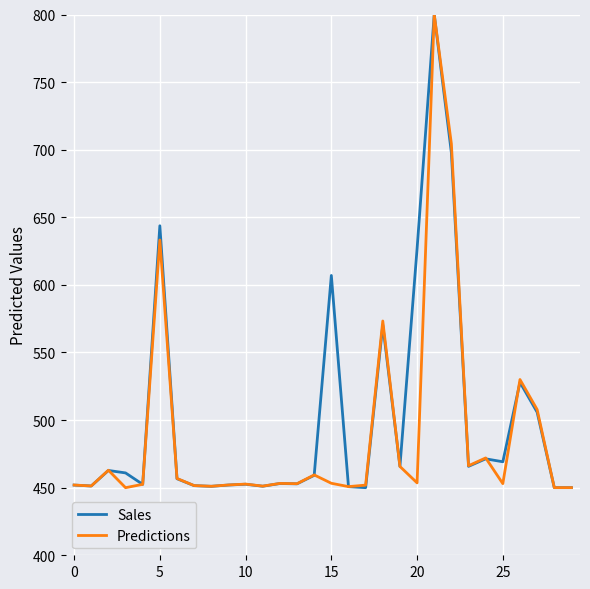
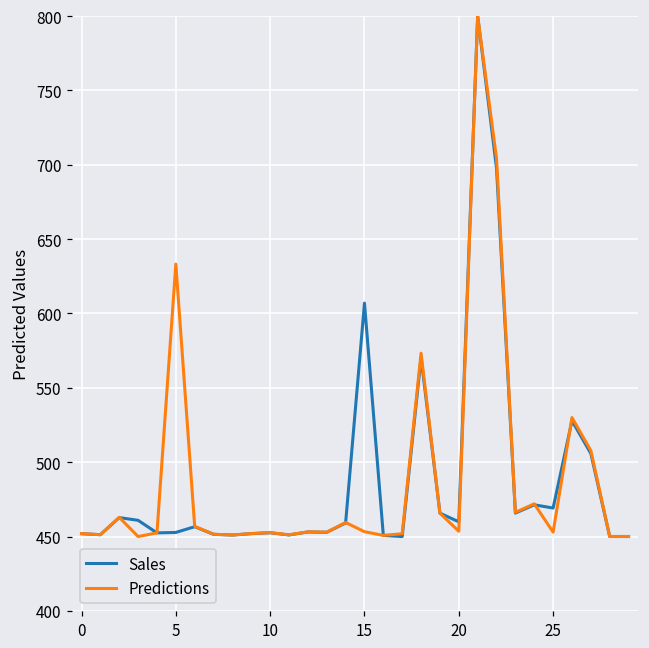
Sales, 5: 644 -> 453
Sales, 20: 627 -> 460
